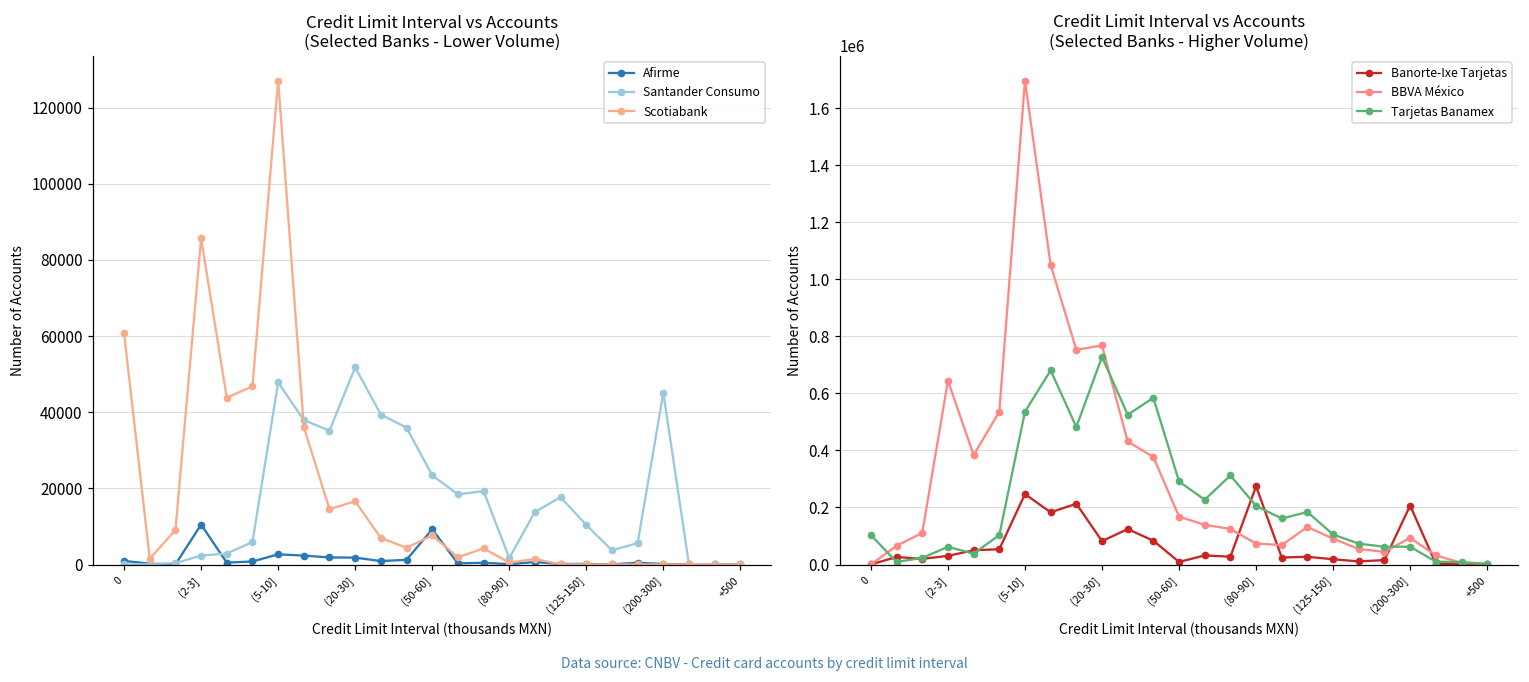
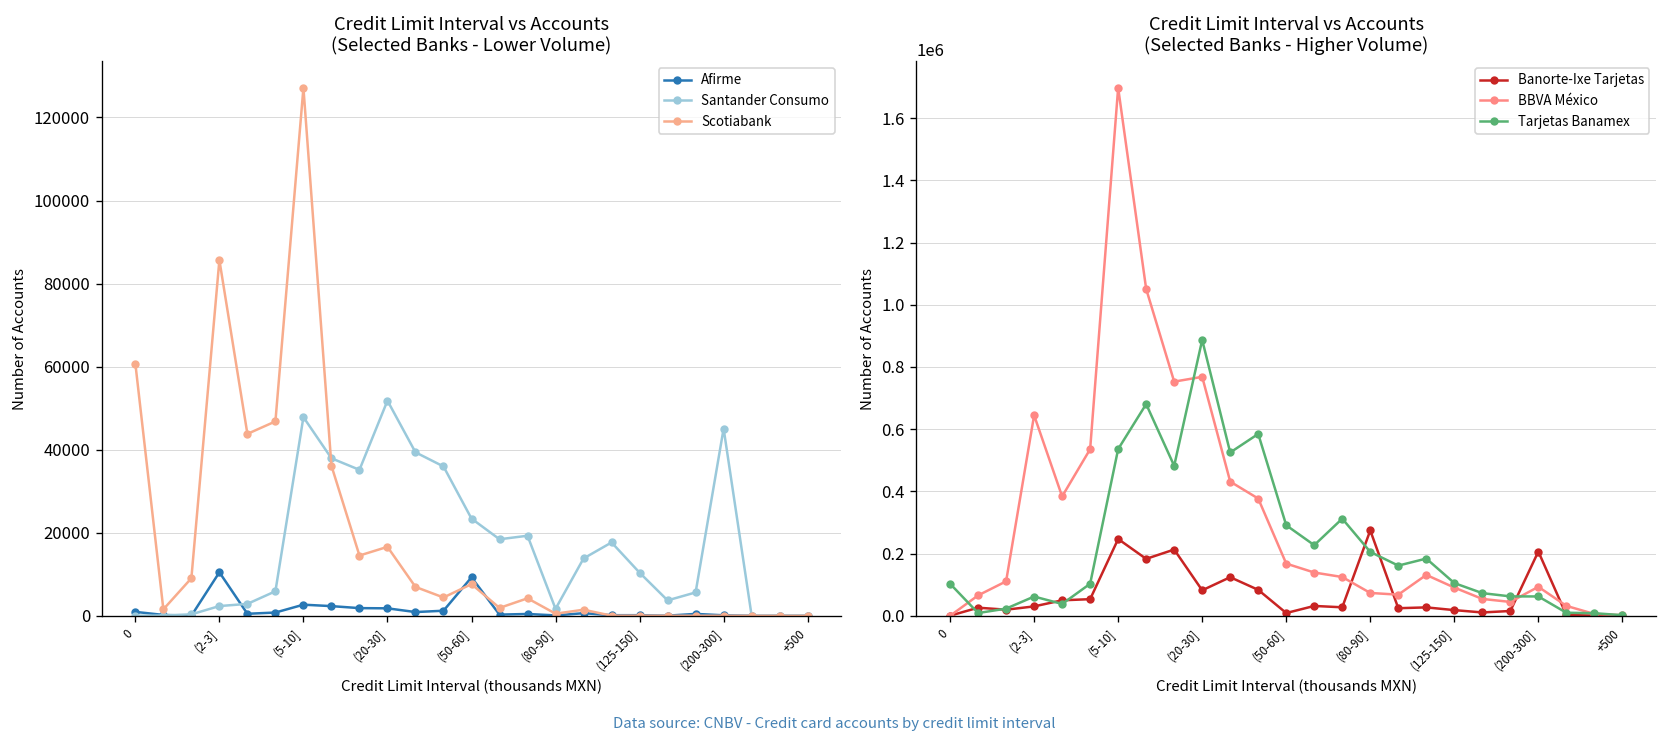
Credit Limit Interval vs Accounts (Selected Banks - Higher Volume), Tarjetas Banamex, (20-30]: 730000 -> 890000
